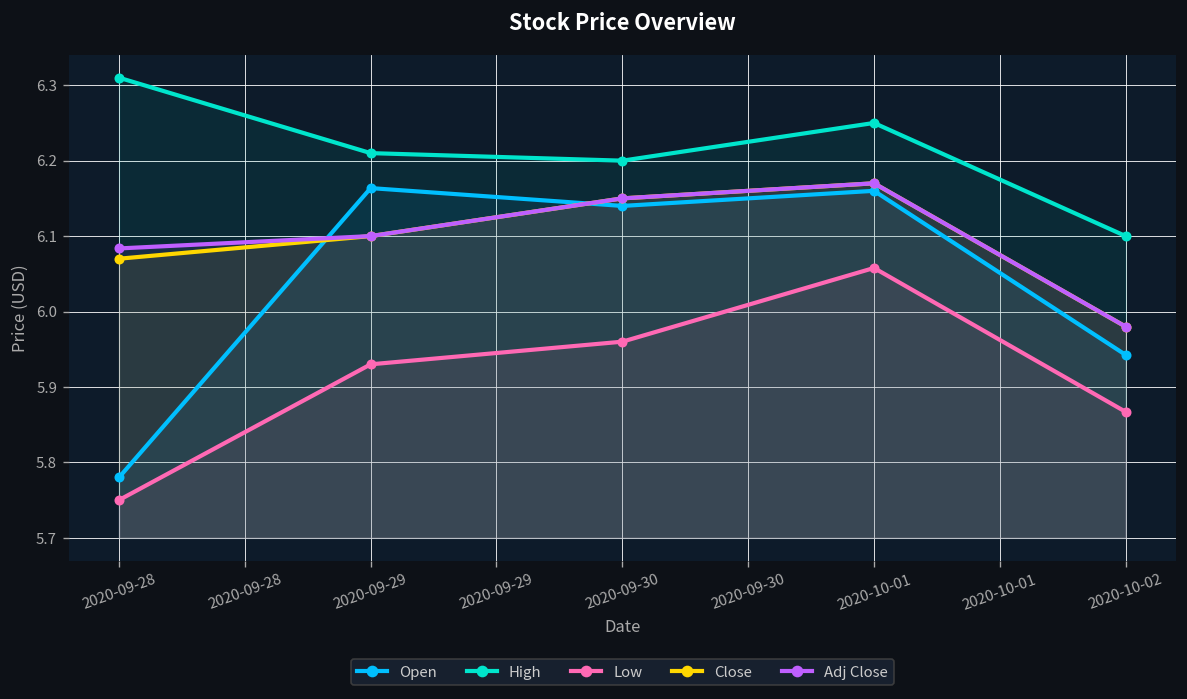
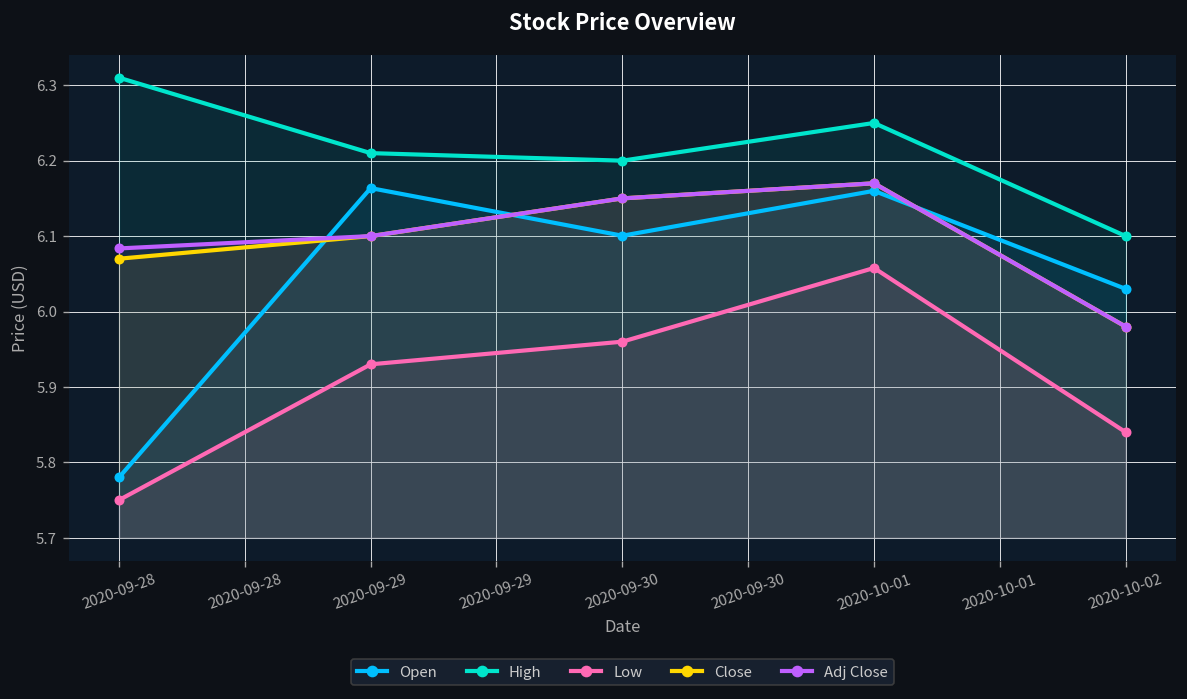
Open, 2020-09-30: 6.14 -> 6.10
Open, 2020-10-02: 5.94 -> 6.03
Low, 2020-10-02: 5.87 -> 5.84
